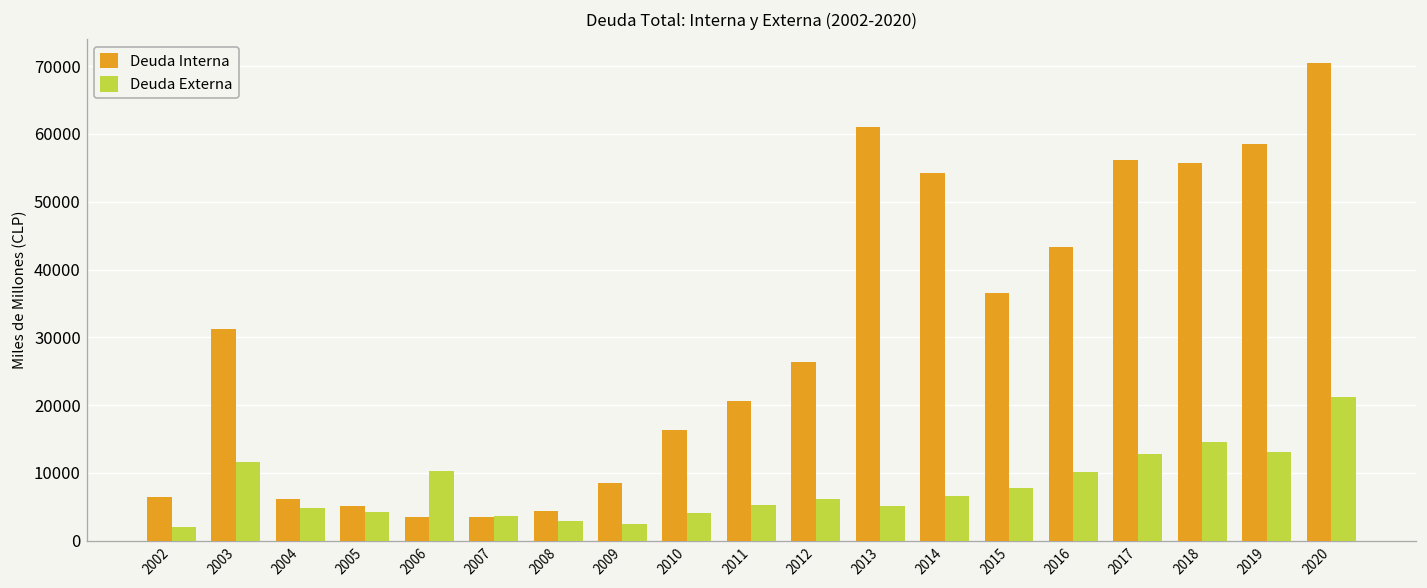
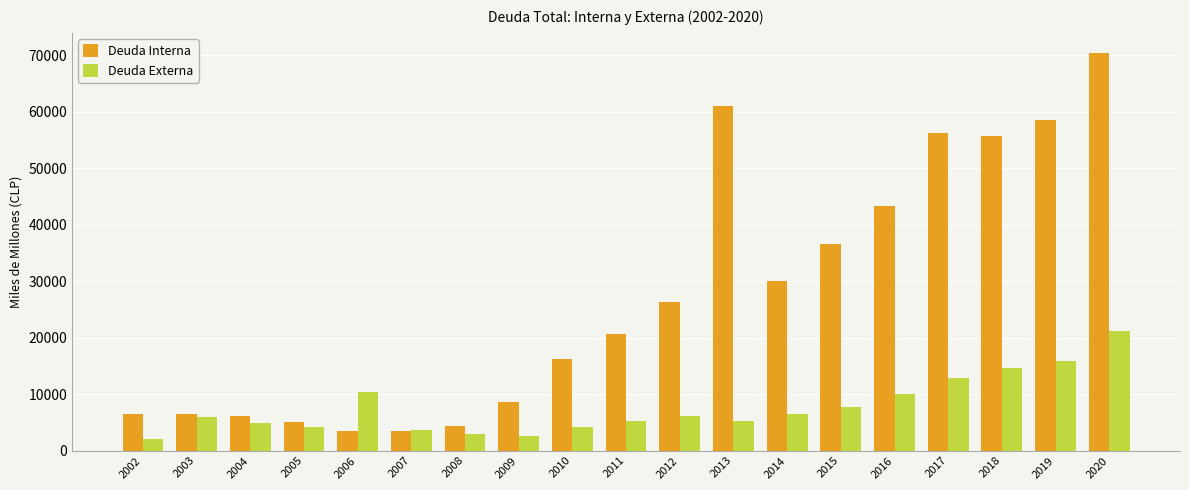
Deuda Interna, 2003: 31000 -> 6000
Deuda Externa, 2003: 12000 -> 6000
Deuda Interna, 2014: 54000 -> 30000
Deuda Externa, 2019: 13000 -> 16000
